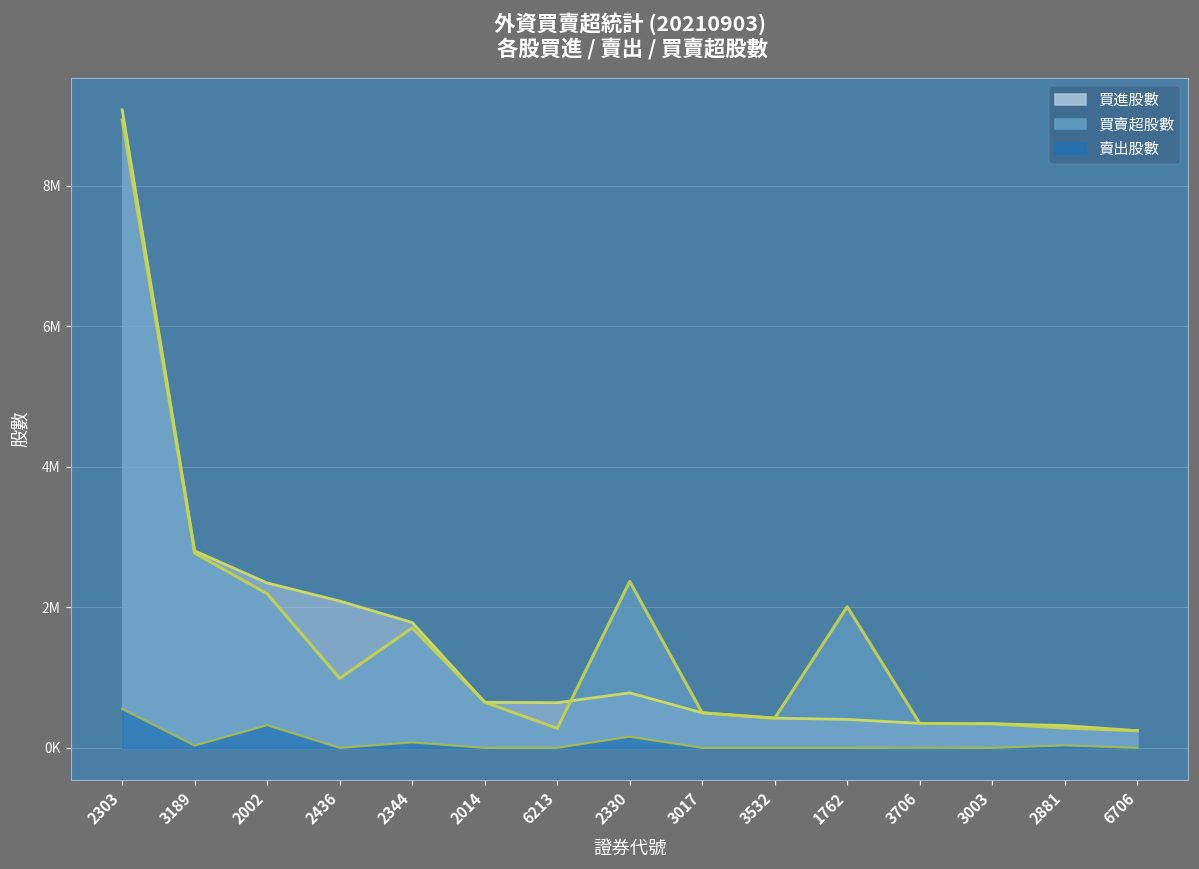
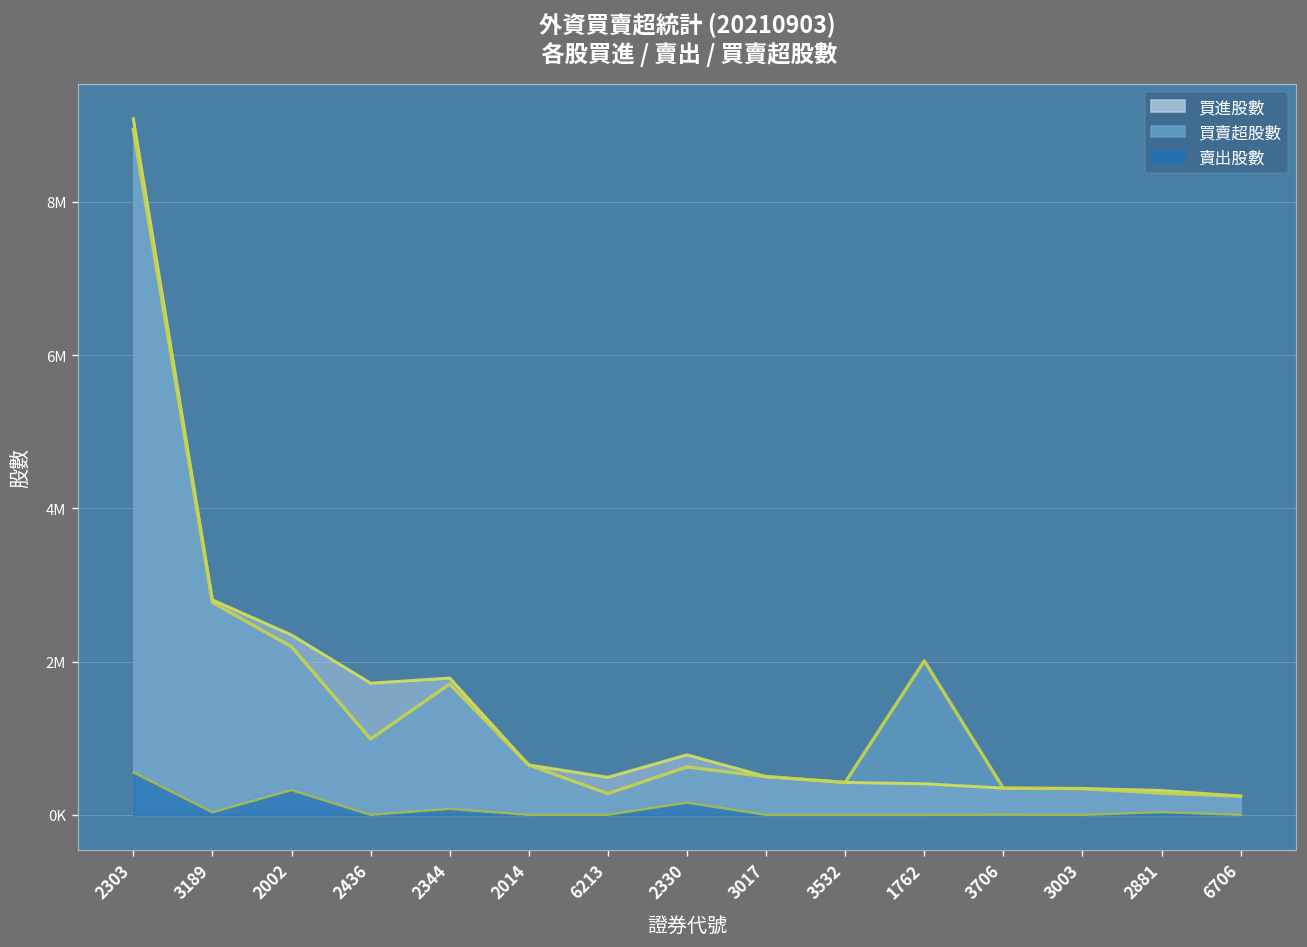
買進股數, 2436: 2100000 -> 1700000
買進股數, 6213: 600000 -> 500000
買賣超股數, 2330: 2400000 -> 600000
